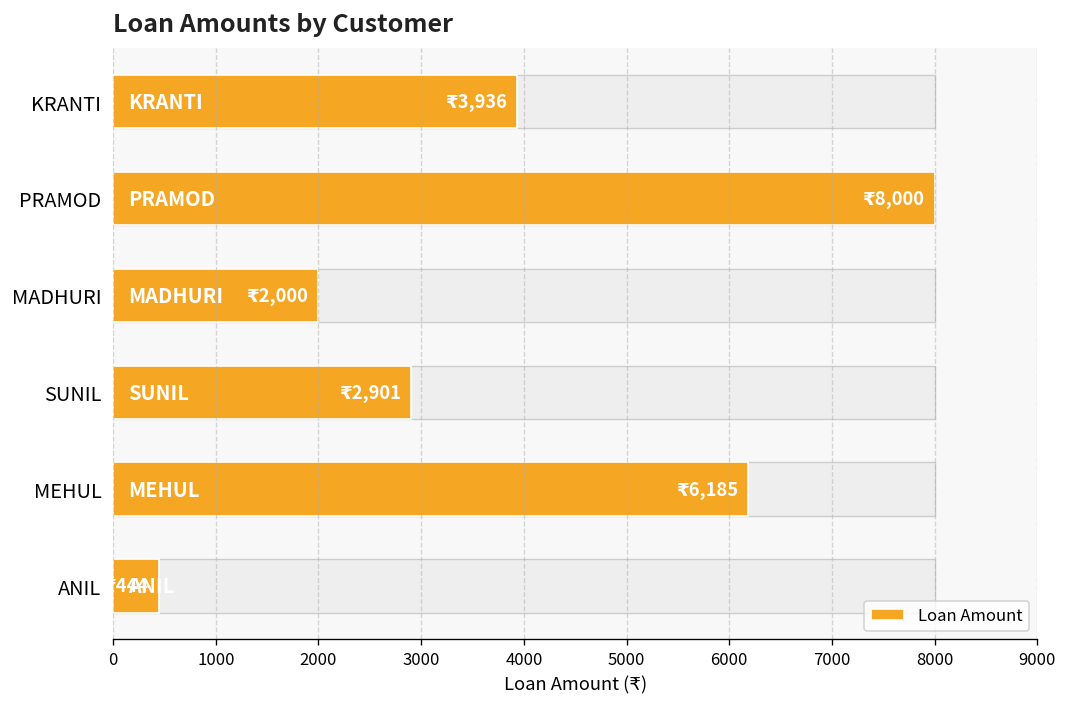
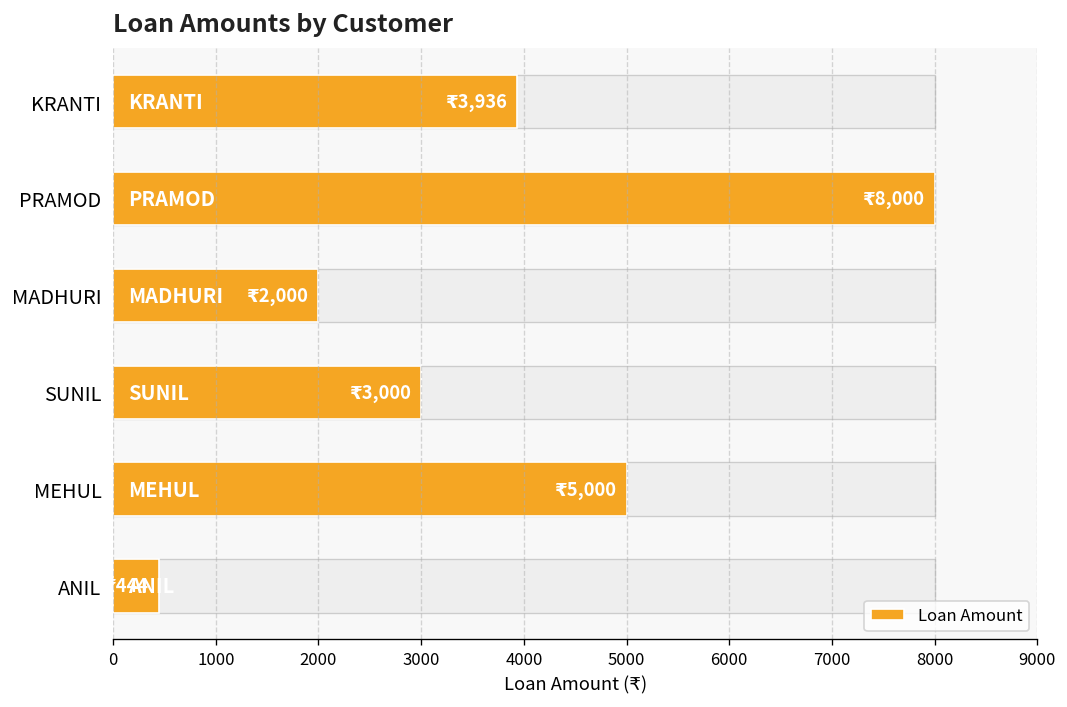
Loan Amount, SUNIL: 2,901 -> 3,000
Loan Amount, MEHUL: 6,185 -> 5,000
